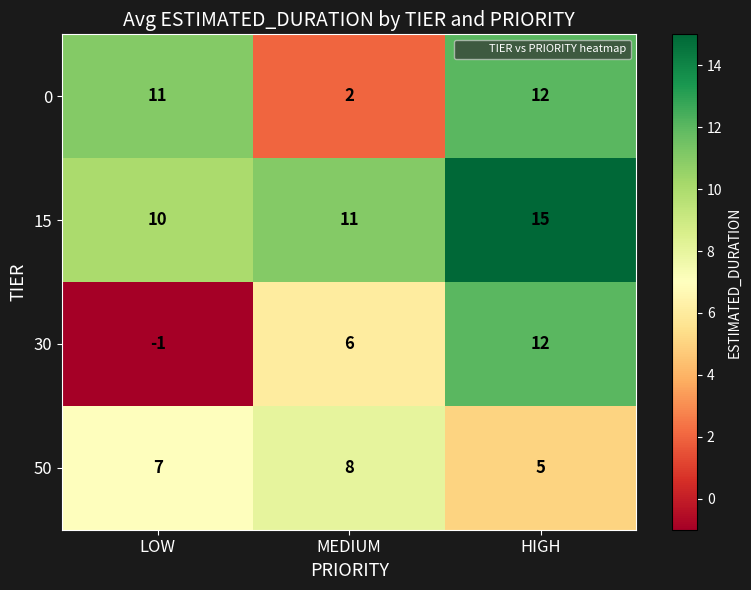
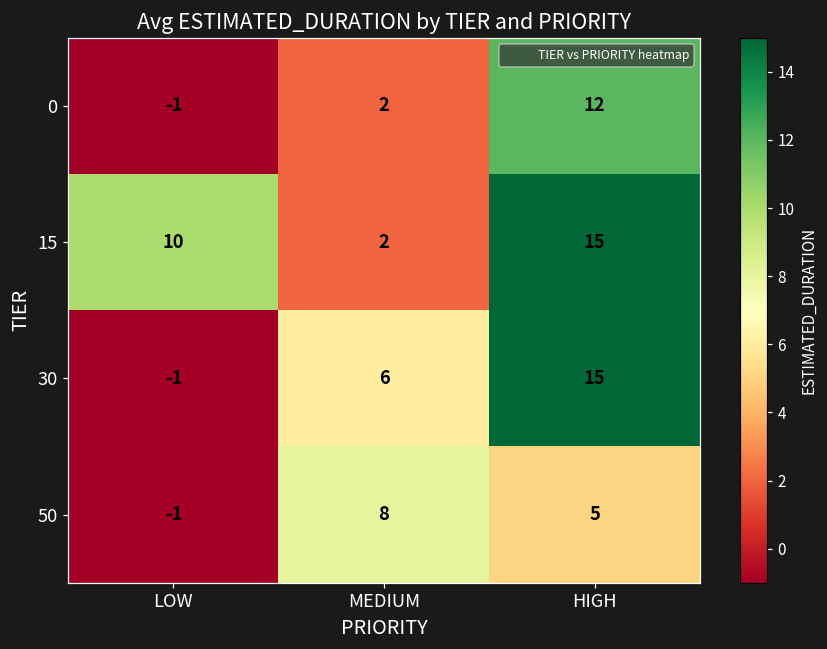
0, LOW: 11 -> -1
15, MEDIUM: 11 -> 2
30, HIGH: 12 -> 15
50, LOW: 7 -> -1
